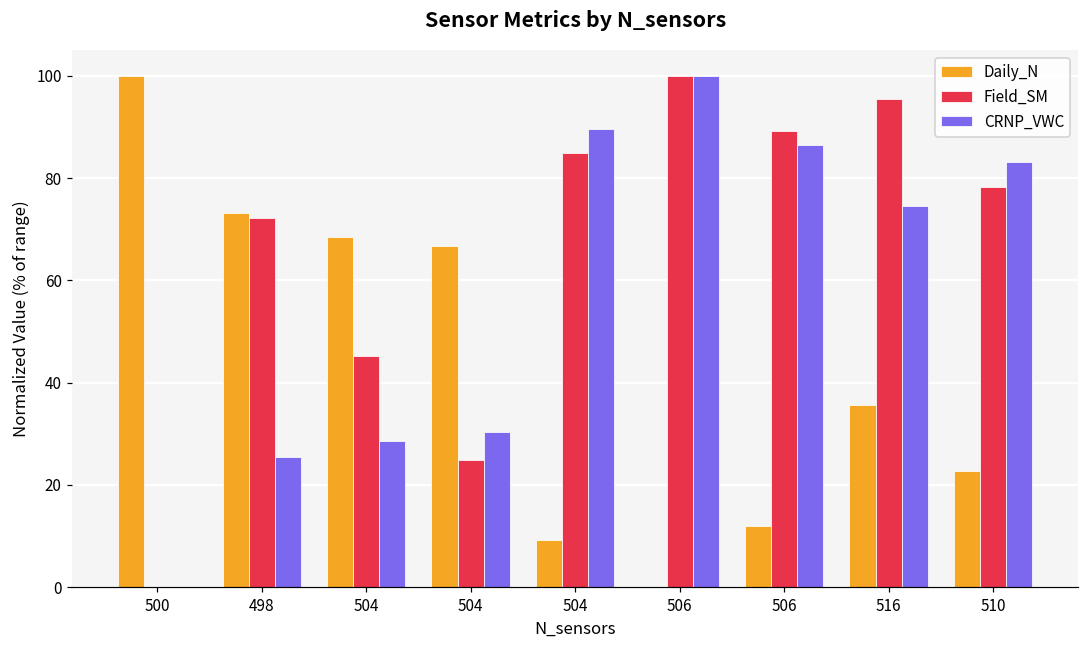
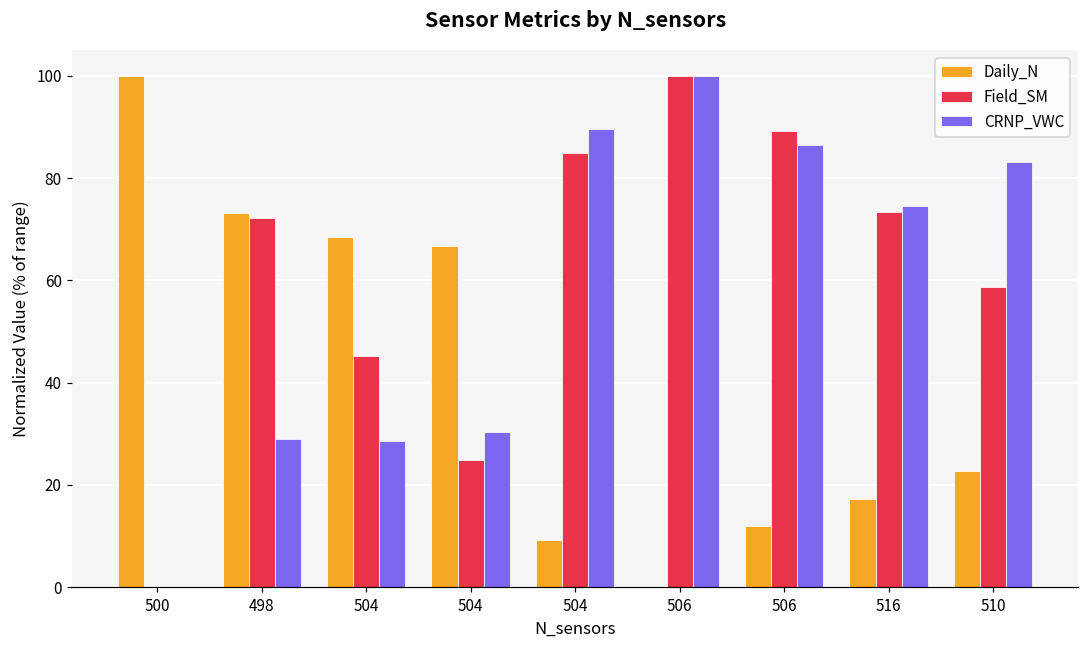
CRNP_VWC, 498: 25 -> 29
Daily_N, 516: 36 -> 17
Field_SM, 516: 95 -> 73
Field_SM, 510: 78 -> 59
